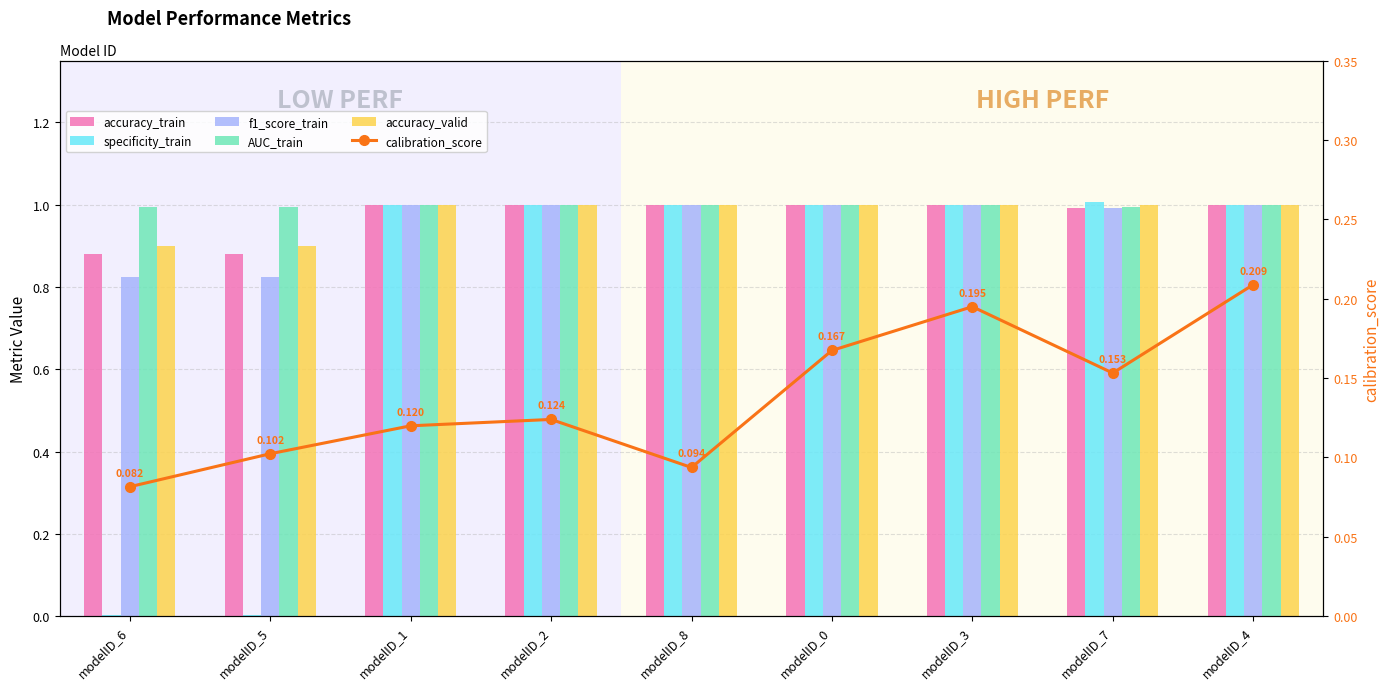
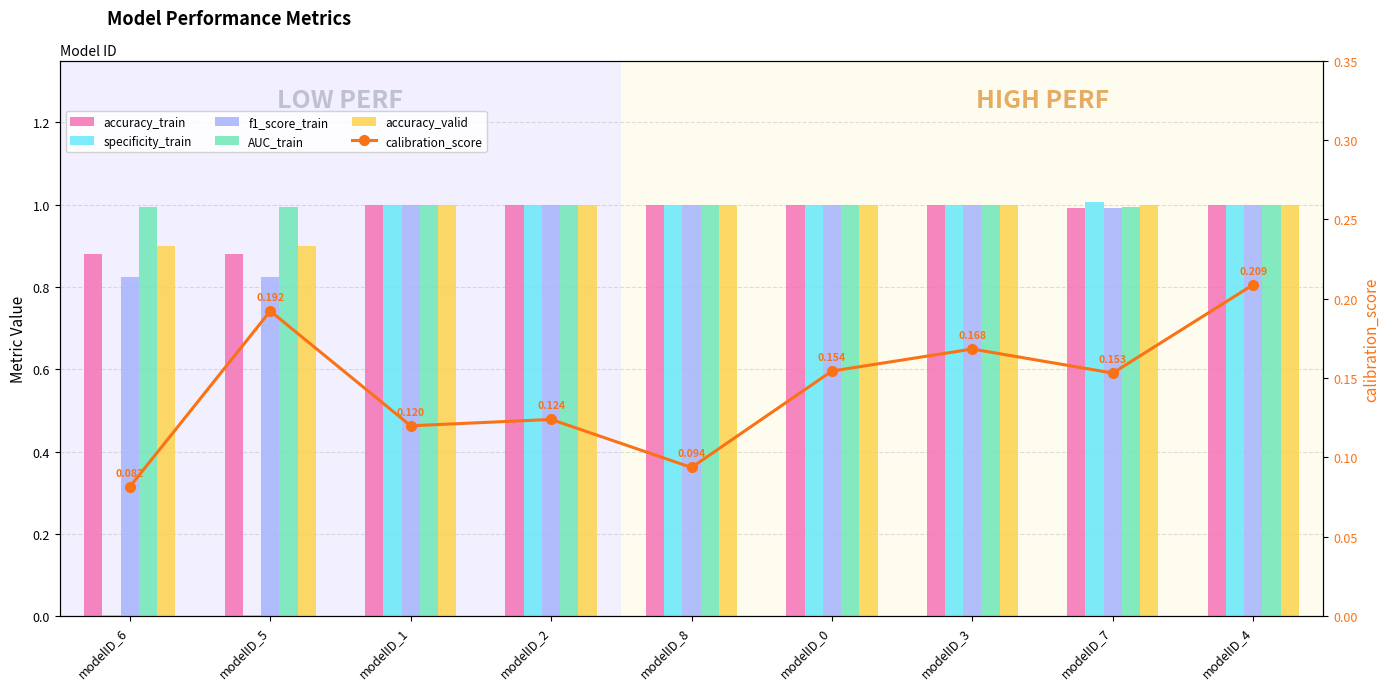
calibration_score, modelID_5: 0.102 -> 0.192
calibration_score, modelID_0: 0.167 -> 0.154
calibration_score, modelID_3: 0.195 -> 0.168
